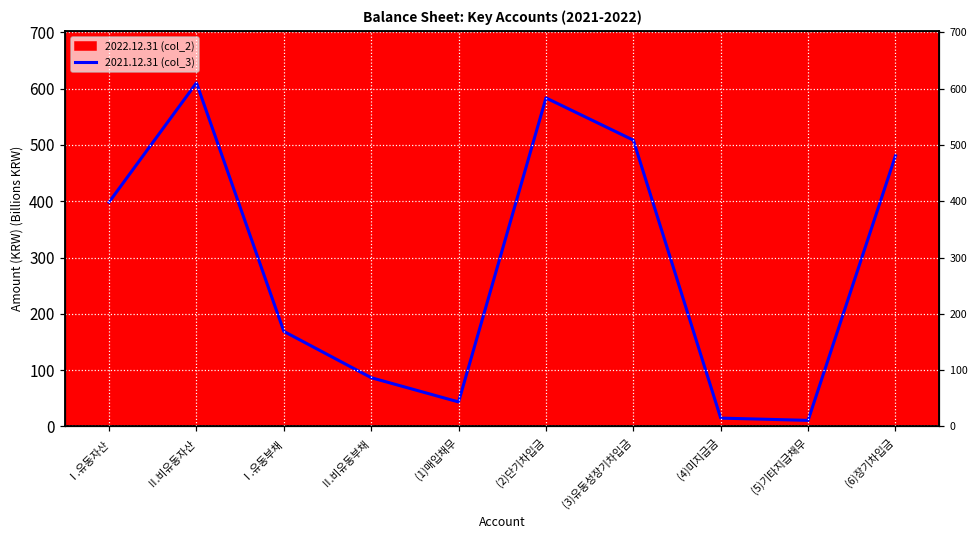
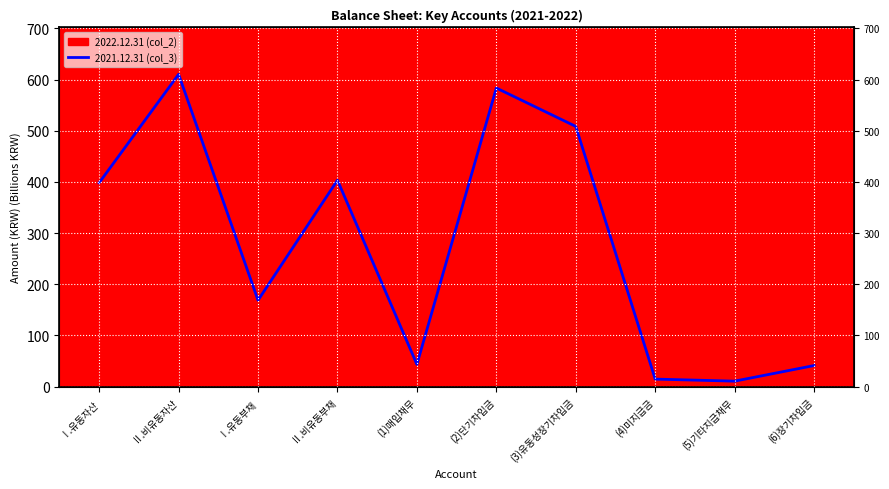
2021.12.31 (col_3), Ⅱ.비유동부채: 90 -> 400
2021.12.31 (col_3), (6)장기차입금: 480 -> 40
